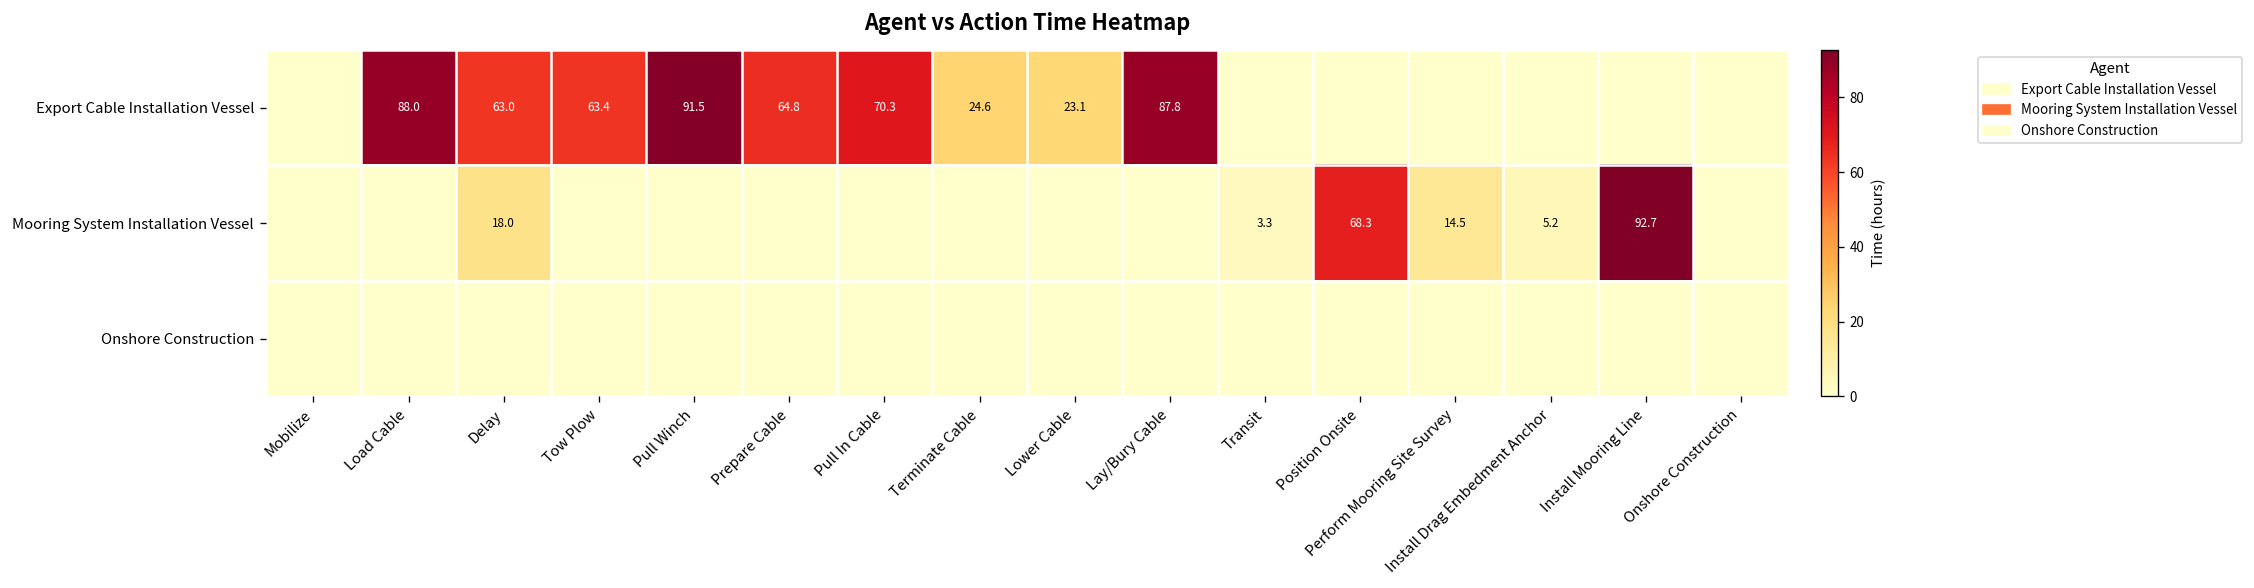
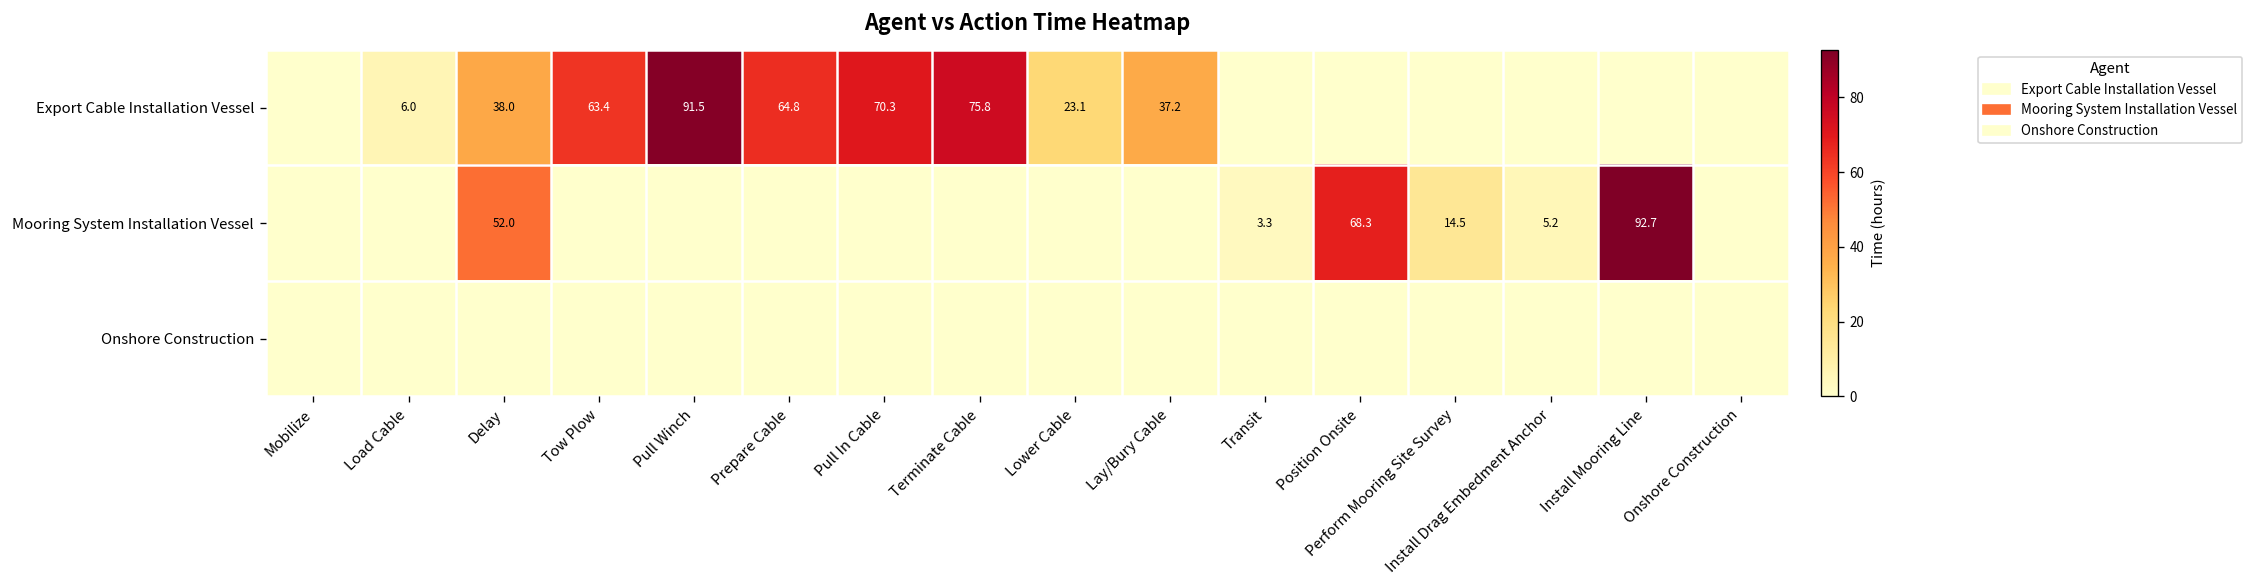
Export Cable Installation Vessel, Load Cable: 88.0 -> 6.0
Export Cable Installation Vessel, Delay: 63.0 -> 38.0
Export Cable Installation Vessel, Terminate Cable: 24.6 -> 75.8
Export Cable Installation Vessel, Lay/Bury Cable: 87.8 -> 37.2
Mooring System Installation Vessel, Delay: 18.0 -> 52.0
